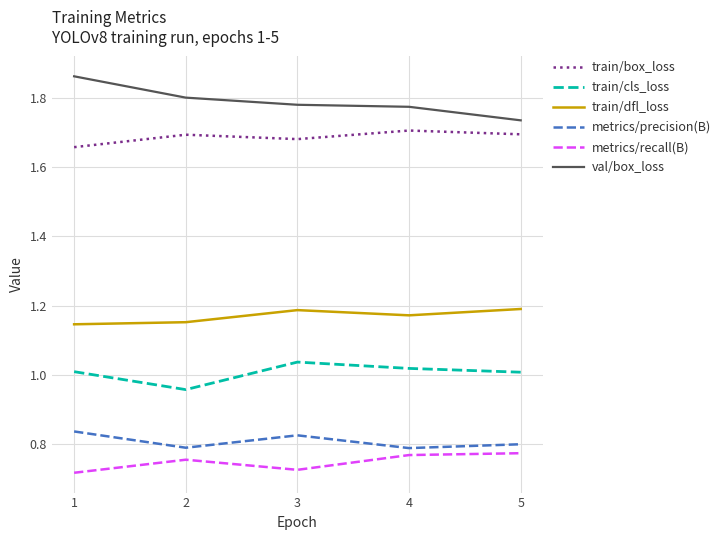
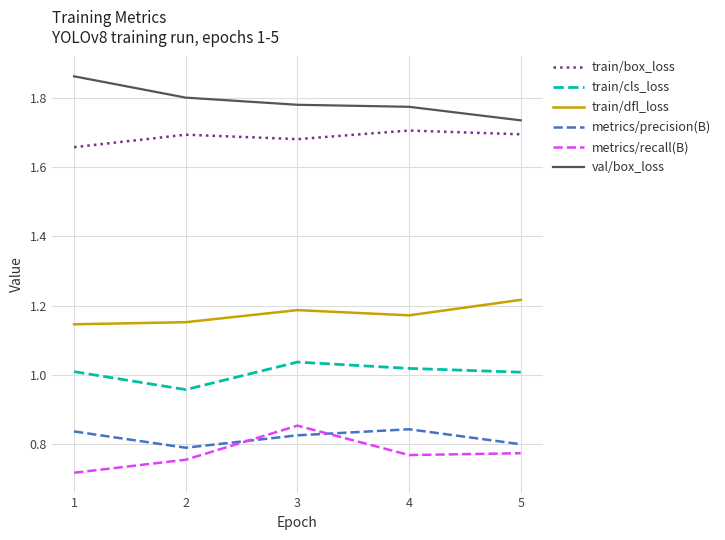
metrics/recall(B), 3: 0.73 -> 0.85
metrics/precision(B), 4: 0.79 -> 0.84
train/dfl_loss, 5: 1.19 -> 1.22
